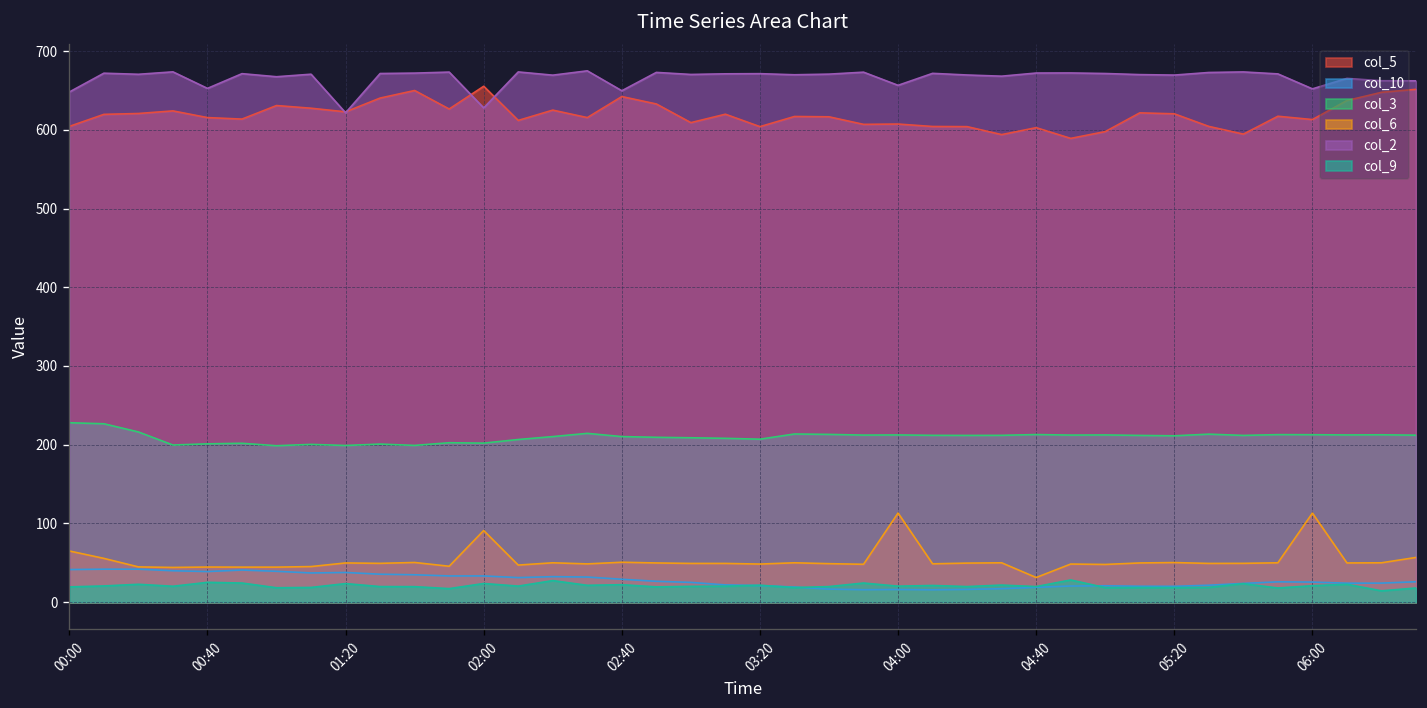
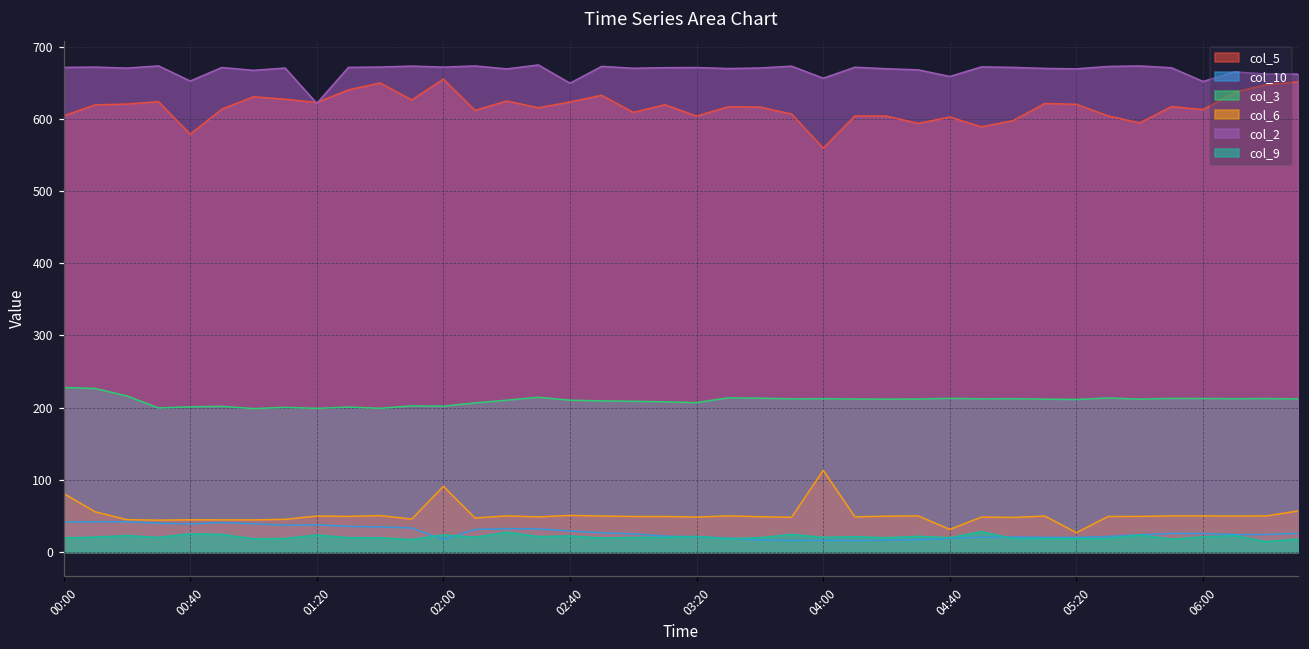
col_6, 00:00: 70 -> 80
col_2, 00:00: 650 -> 670
col_5, 00:40: 620 -> 580
col_10, 02:00: 30 -> 20
col_2, 02:00: 630 -> 670
col_5, 02:40: 640 -> 620
col_5, 04:00: 610 -> 560
col_2, 04:40: 670 -> 660
col_6, 05:20: 50 -> 30
col_6, 06:00: 110 -> 50
